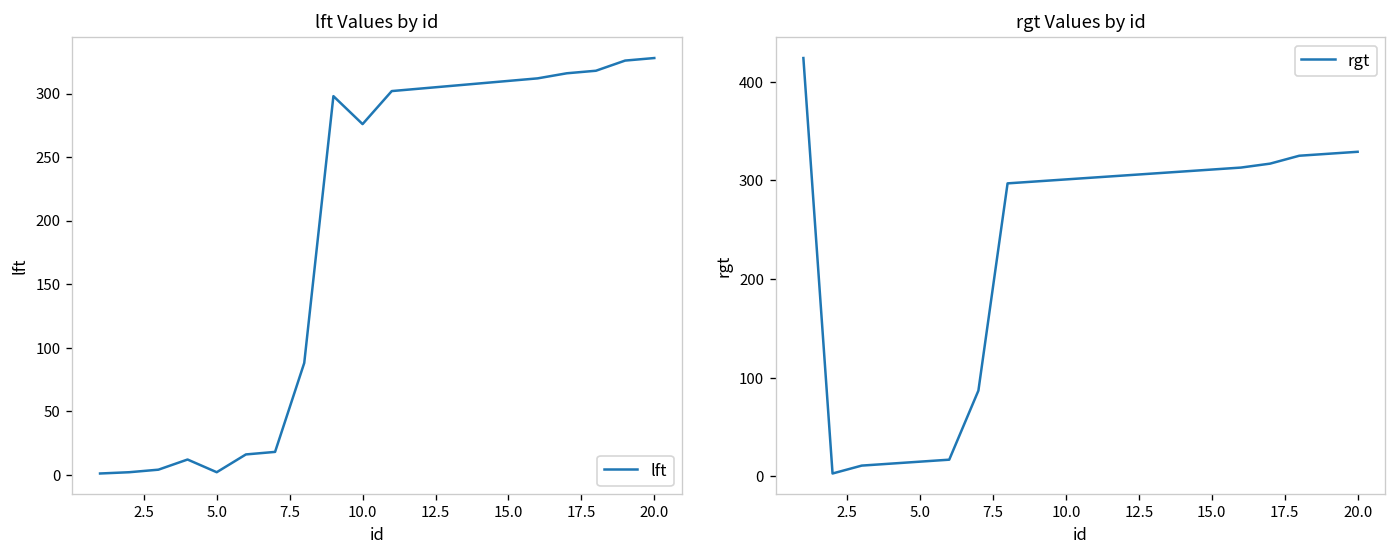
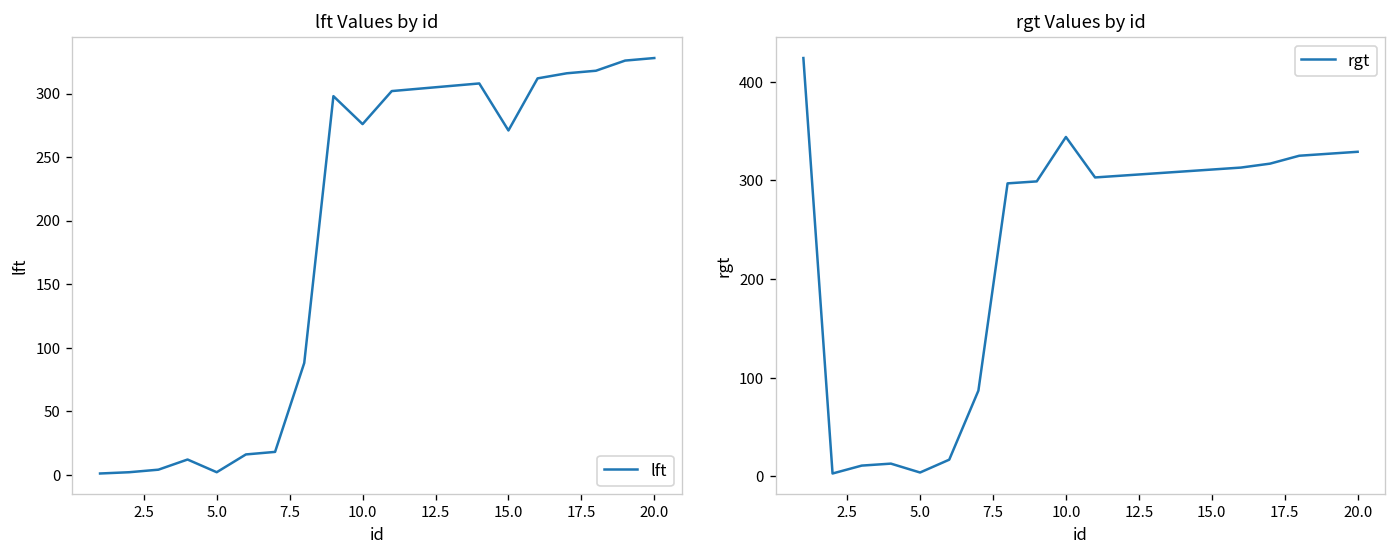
lft Values by id, 15.0: 310 -> 271
rgt Values by id, 5.0: 20 -> 0
rgt Values by id, 10.0: 300 -> 340
